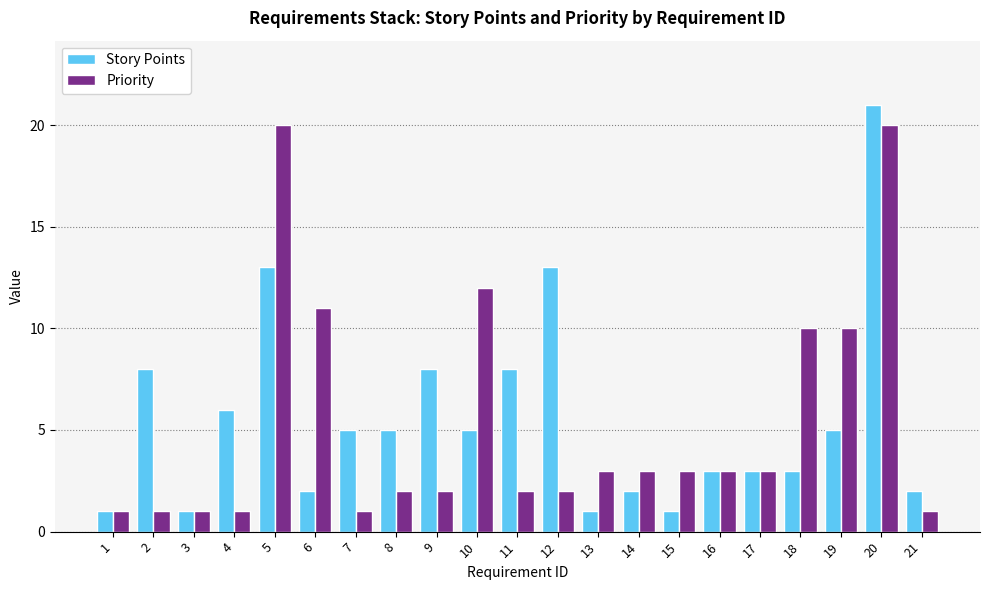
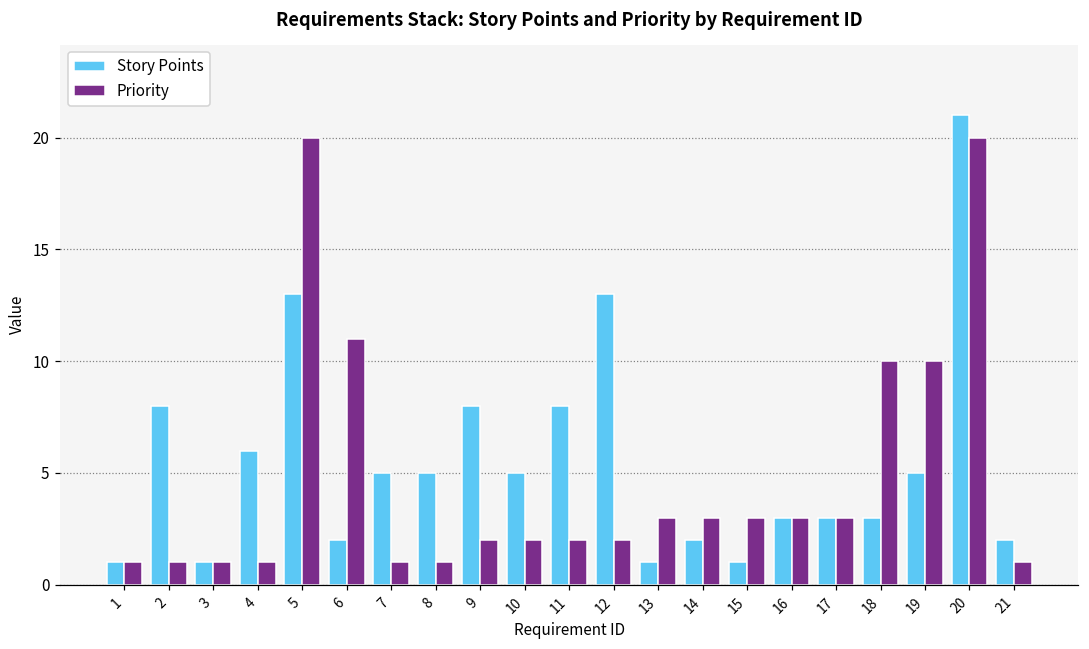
Priority, 8: 2 -> 1
Priority, 10: 12 -> 2
